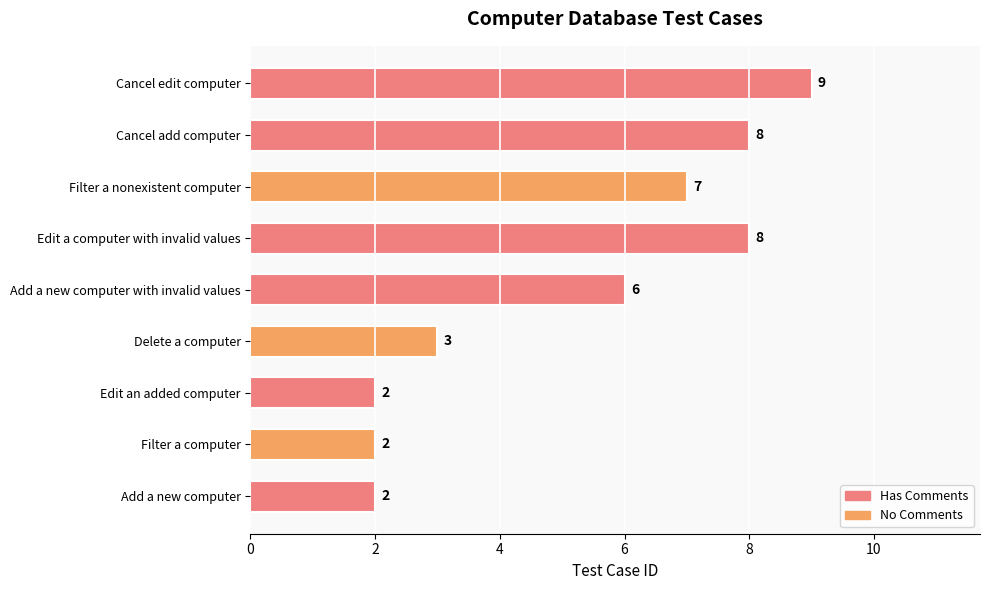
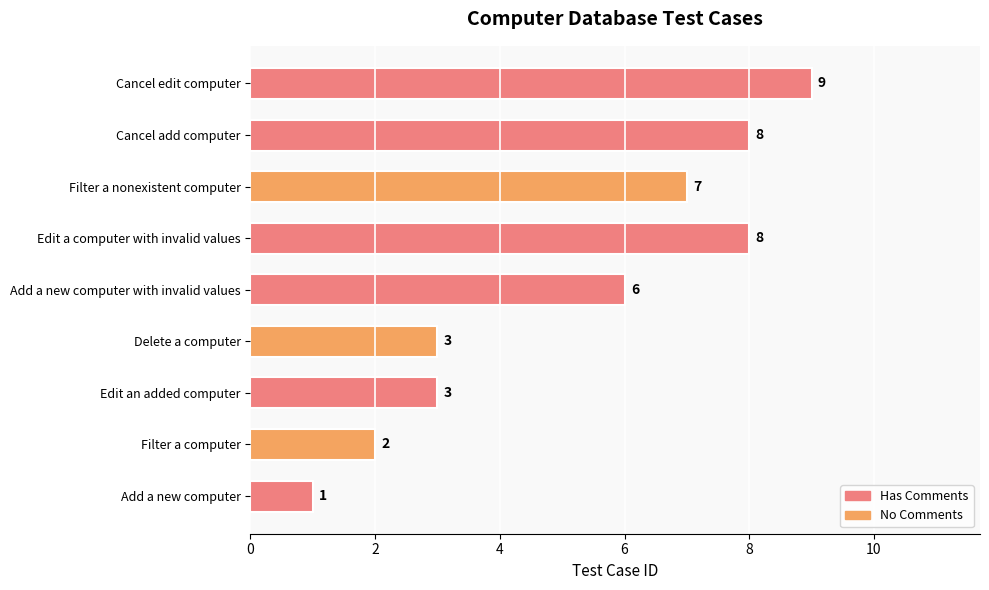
Edit an added computer: 2 -> 3
Add a new computer: 2 -> 1
